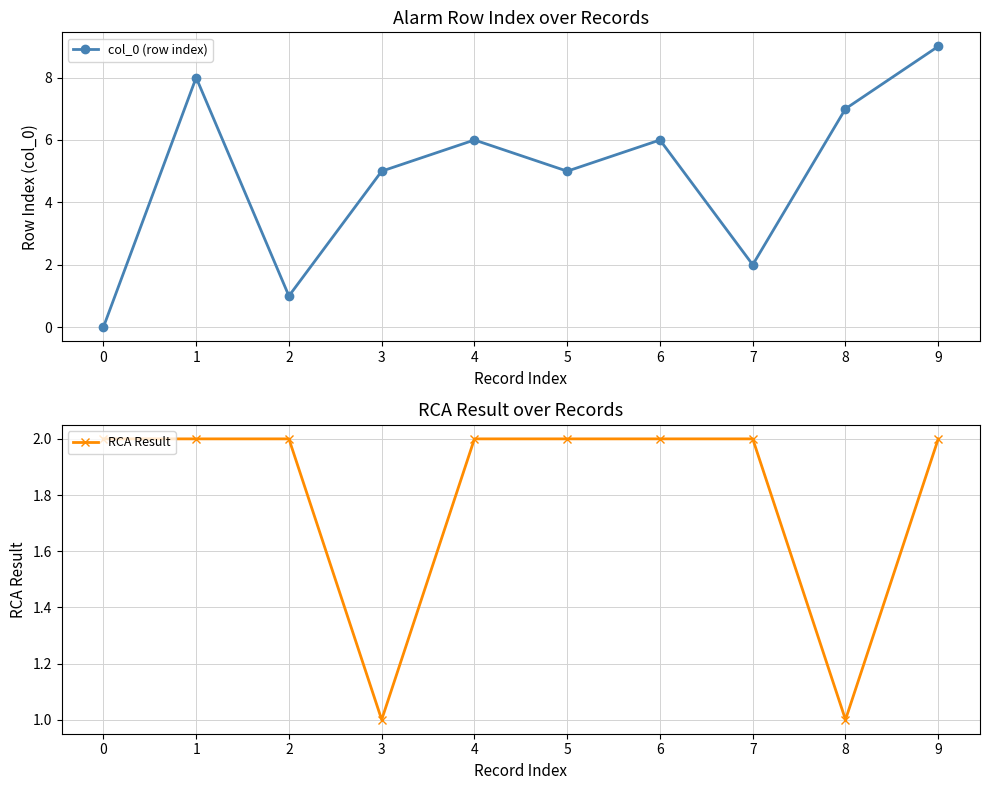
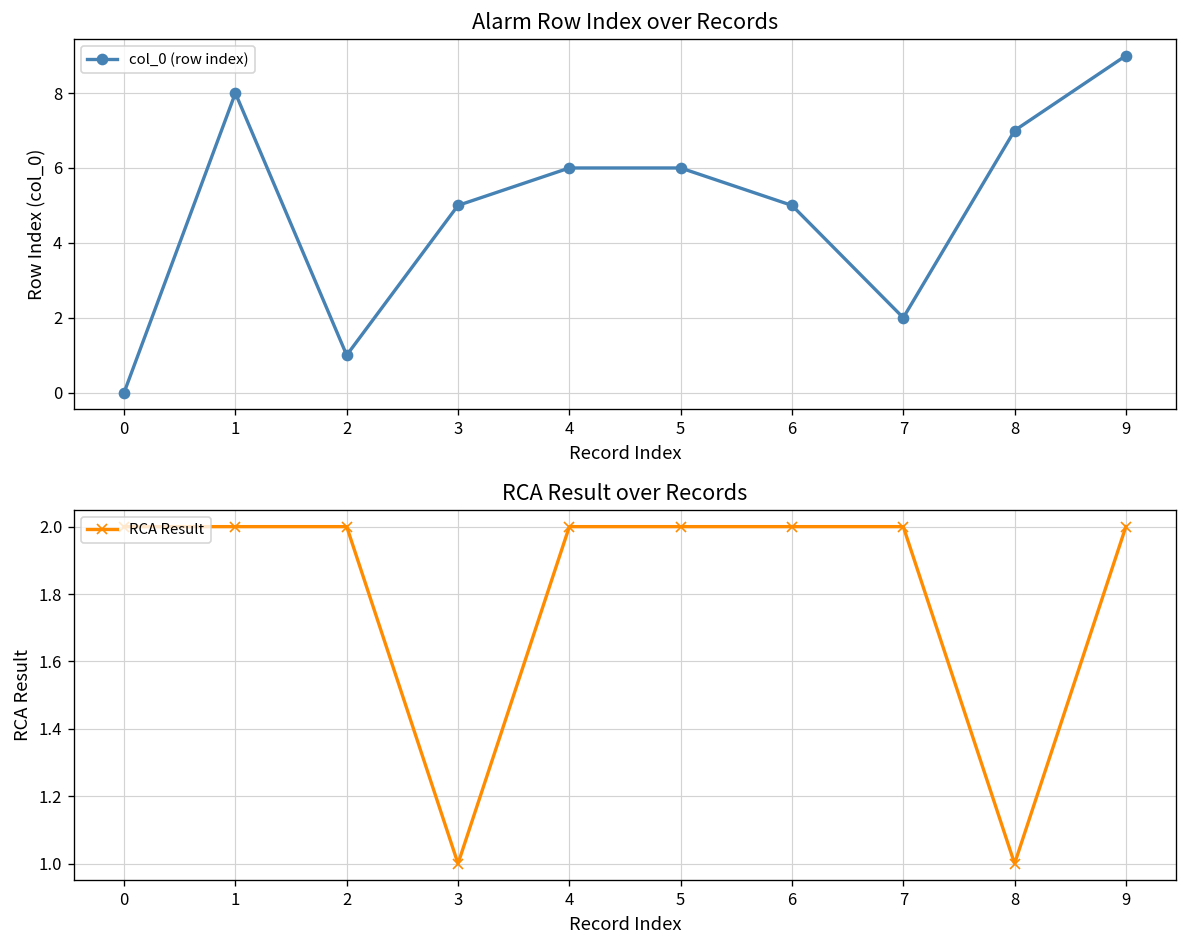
Alarm Row Index over Records, 5: 5 -> 6
Alarm Row Index over Records, 6: 6 -> 5
